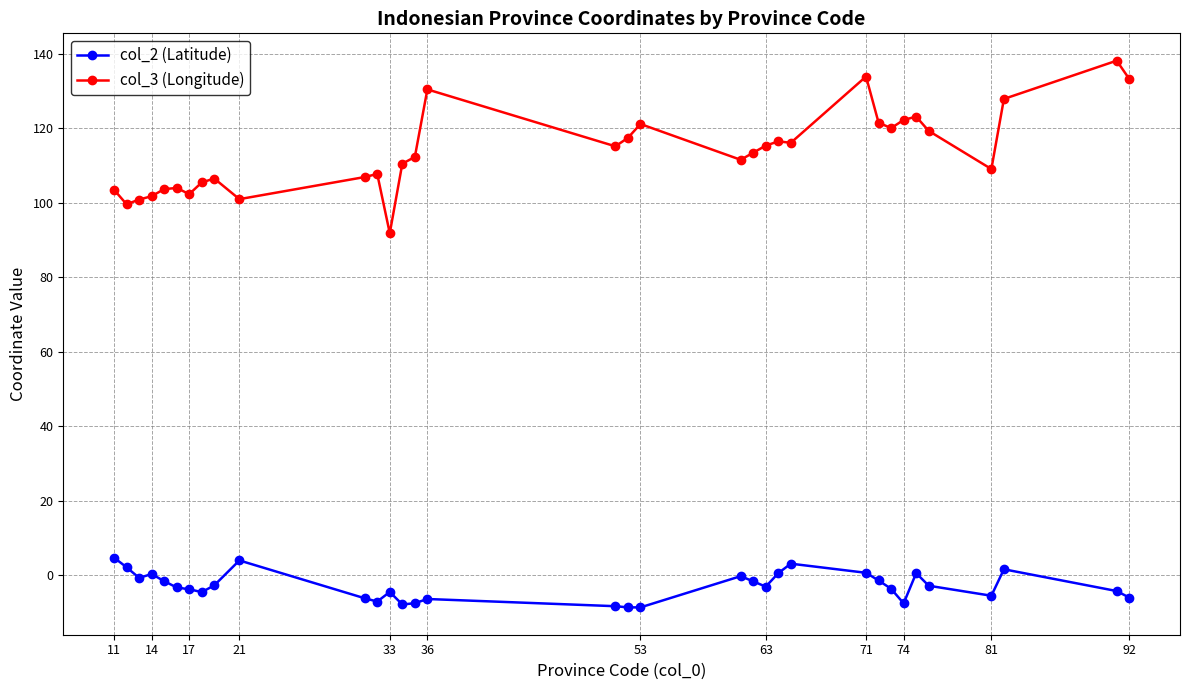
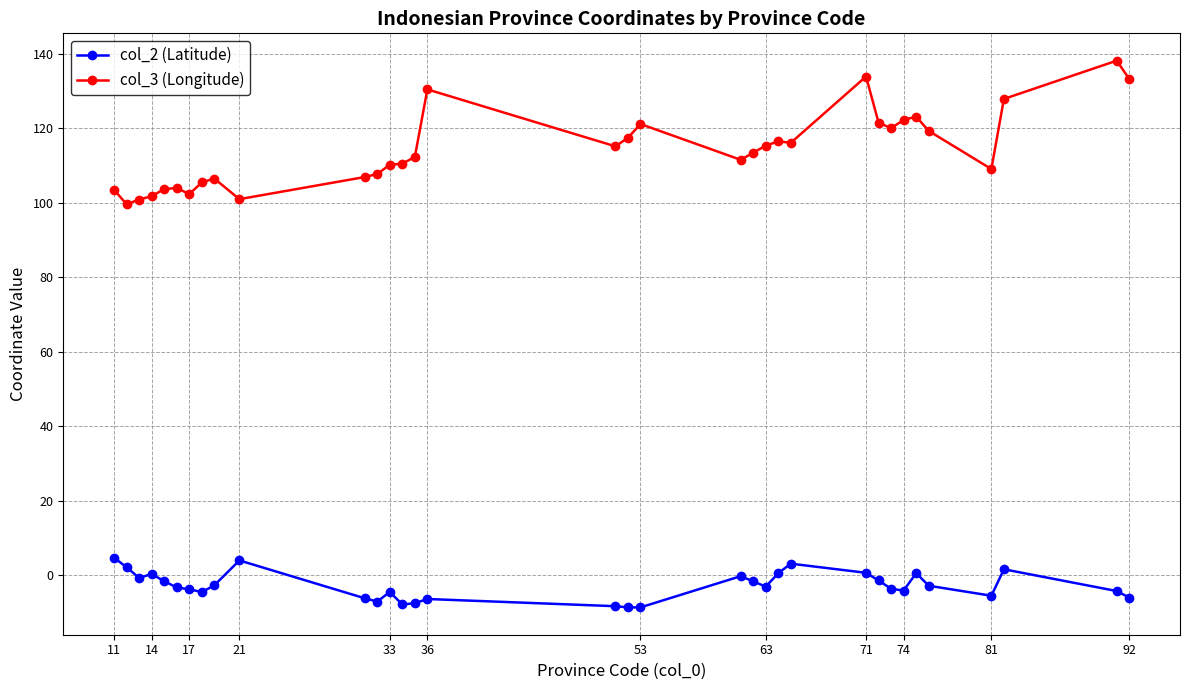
col_3 (Longitude), 33: 92 -> 110
col_2 (Latitude), 74: -8 -> -4
